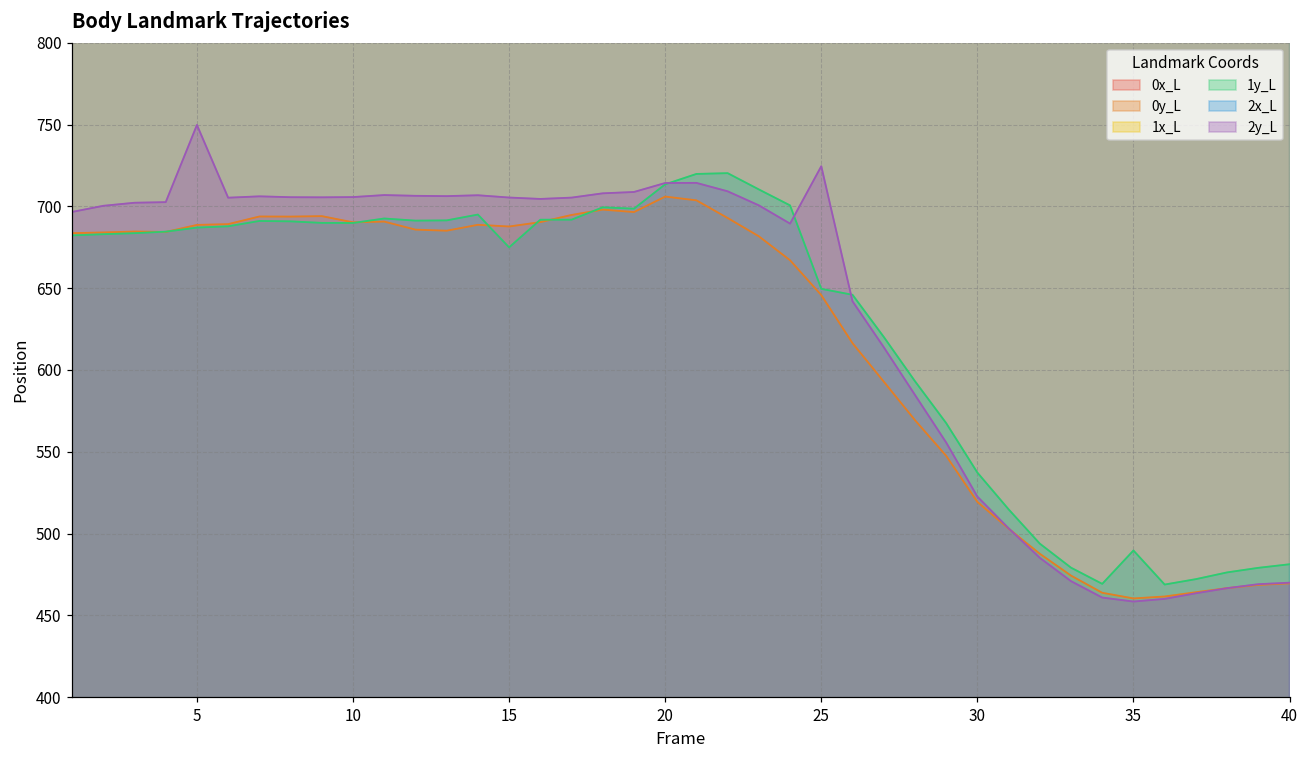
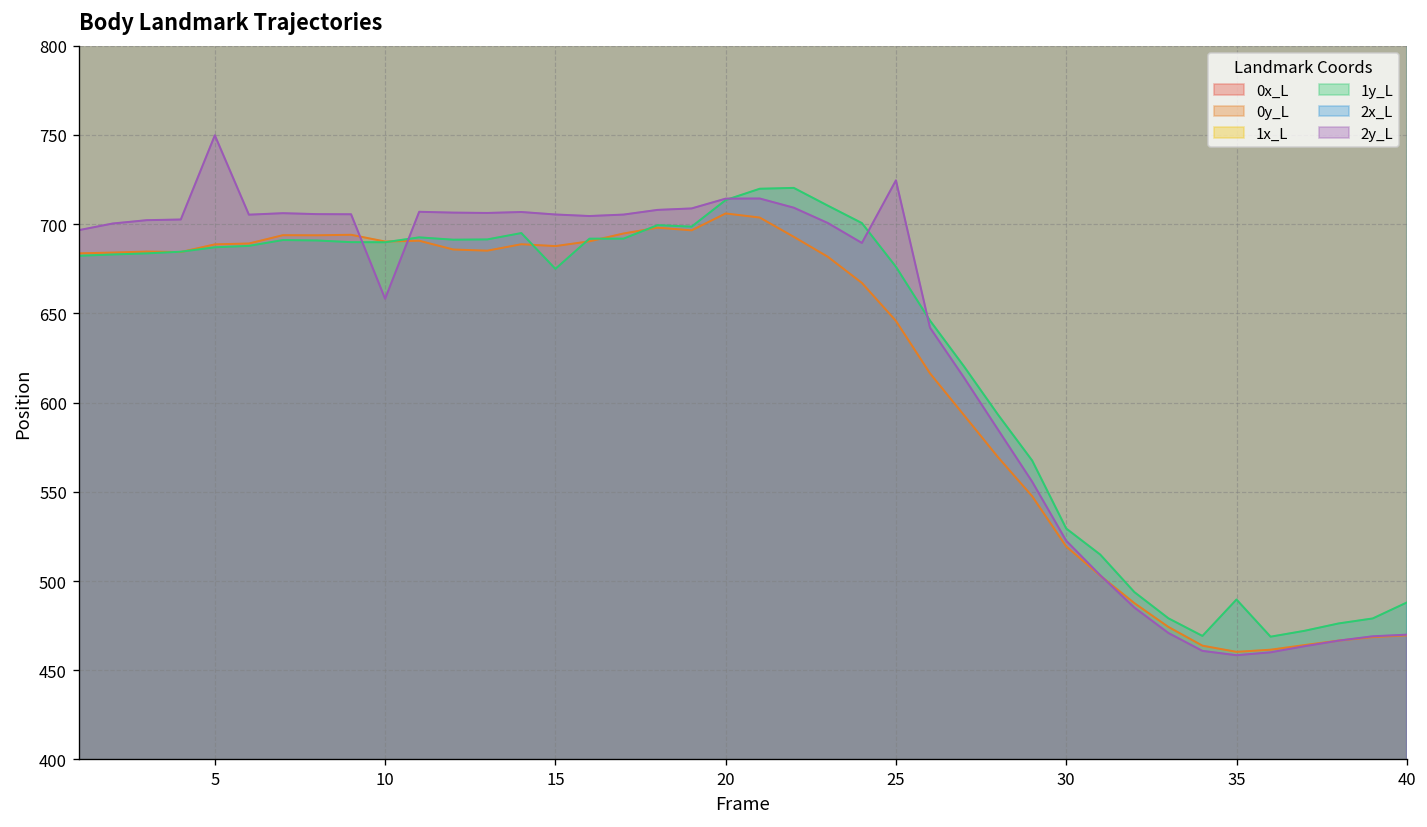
2y_L, 10: 706 -> 658
1y_L, 25: 650 -> 676
1y_L, 30: 537 -> 529
1y_L, 40: 481 -> 488
